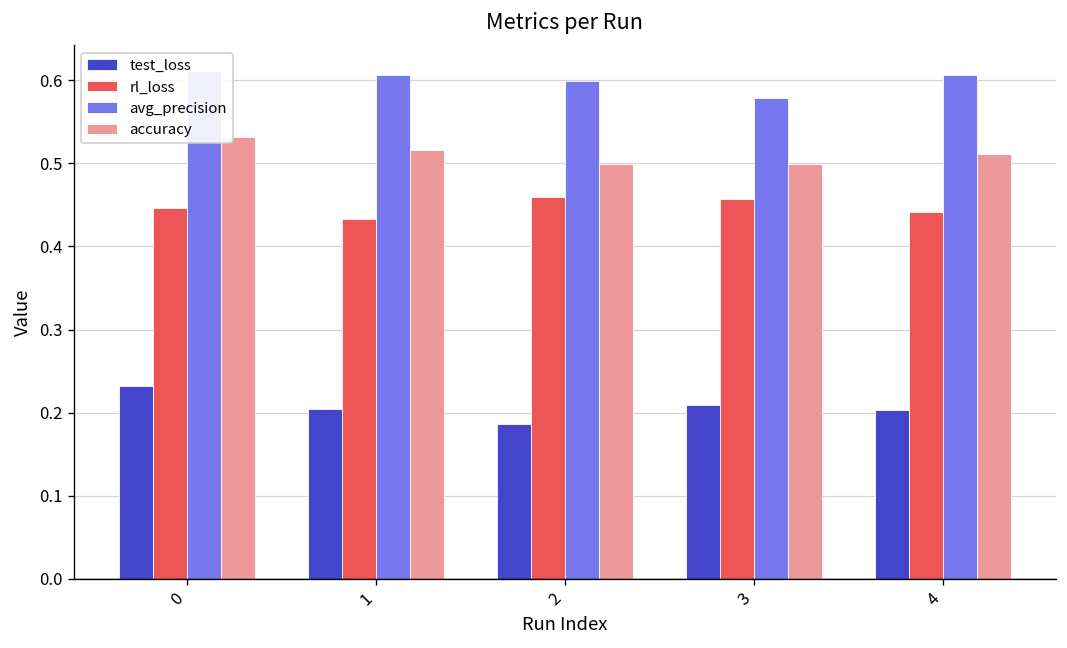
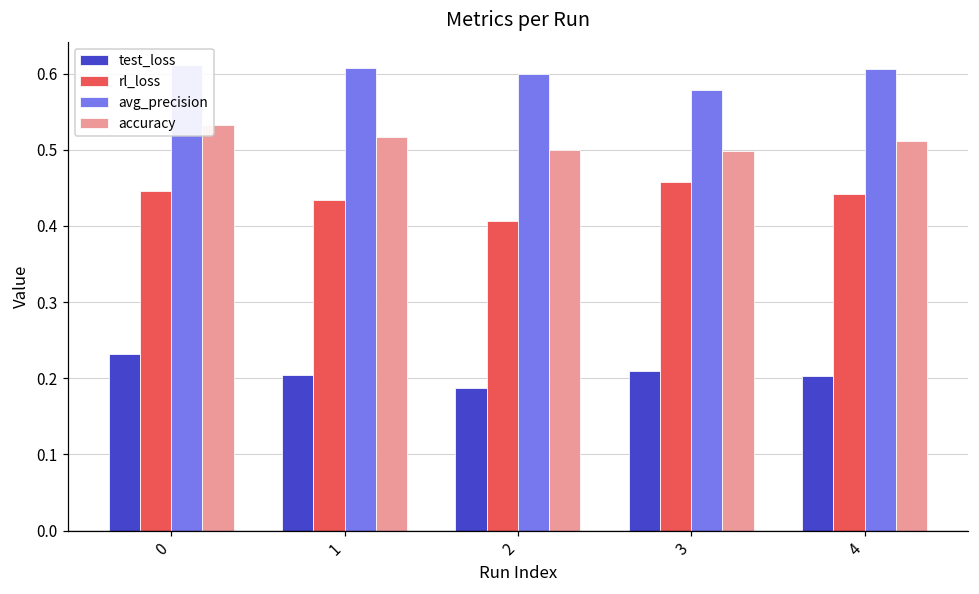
rl_loss, 2: 0.46 -> 0.41
